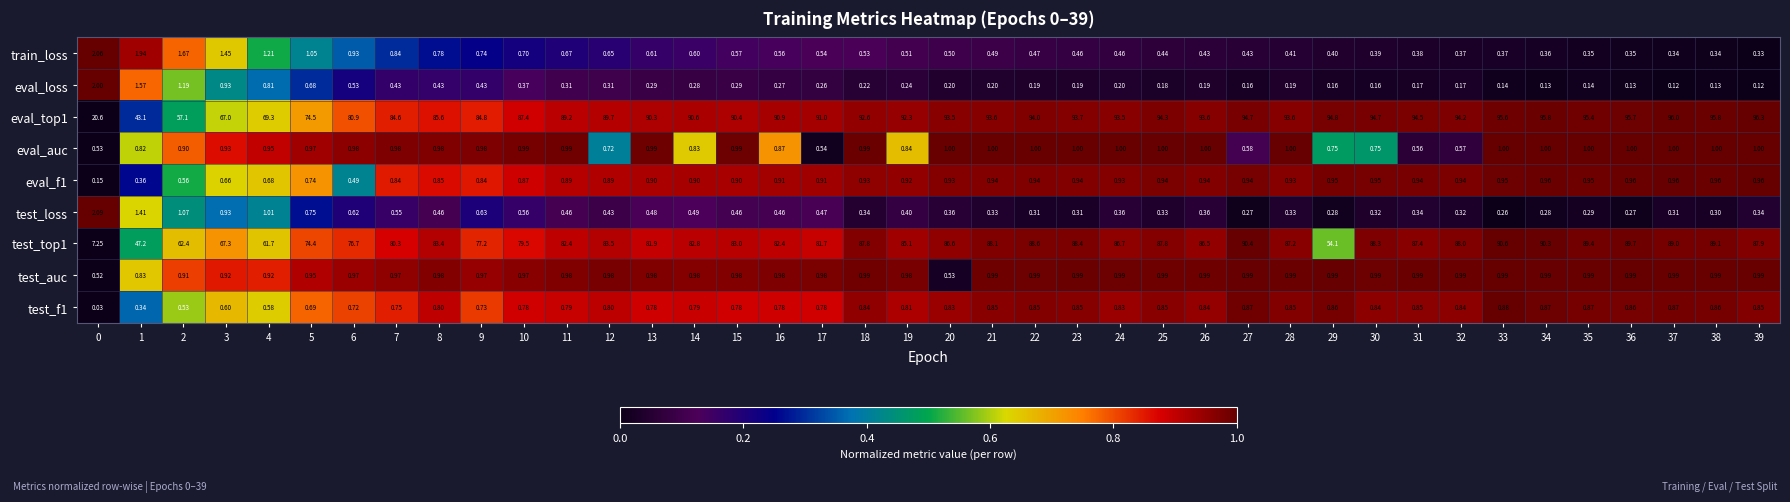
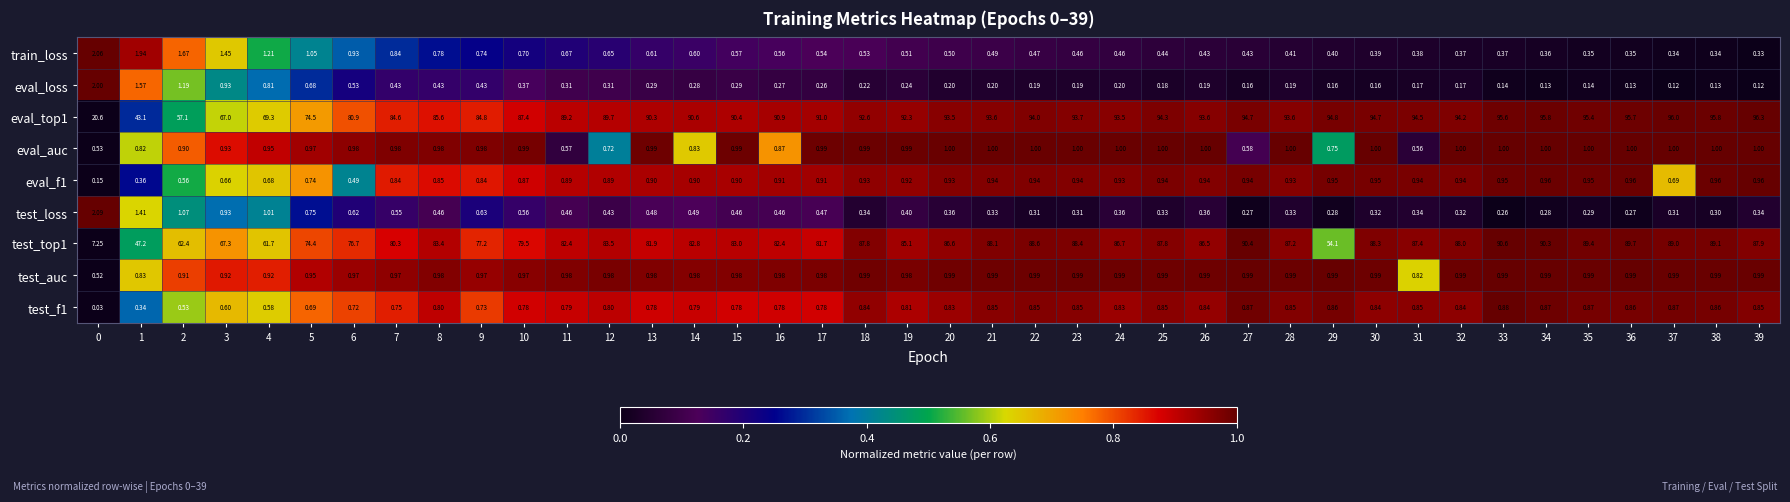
eval_auc, 11: 0.99 -> 0.57
eval_auc, 17: 0.54 -> 0.99
eval_auc, 19: 0.84 -> 0.99
eval_auc, 30: 0.75 -> 1.00
eval_auc, 32: 0.57 -> 1.00
eval_f1, 37: 0.96 -> 0.69
test_auc, 20: 0.53 -> 0.99
test_auc, 31: 0.99 -> 0.82
